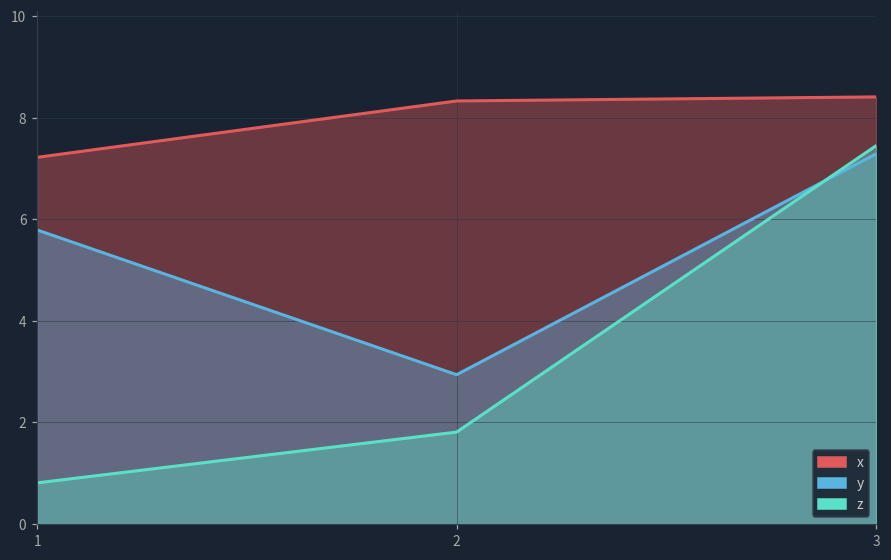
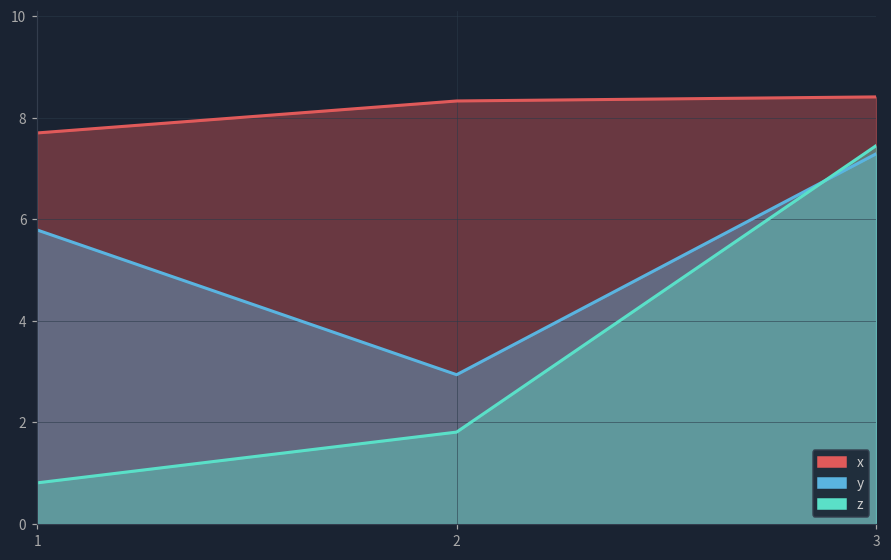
x, 1: 7.2 -> 7.7
